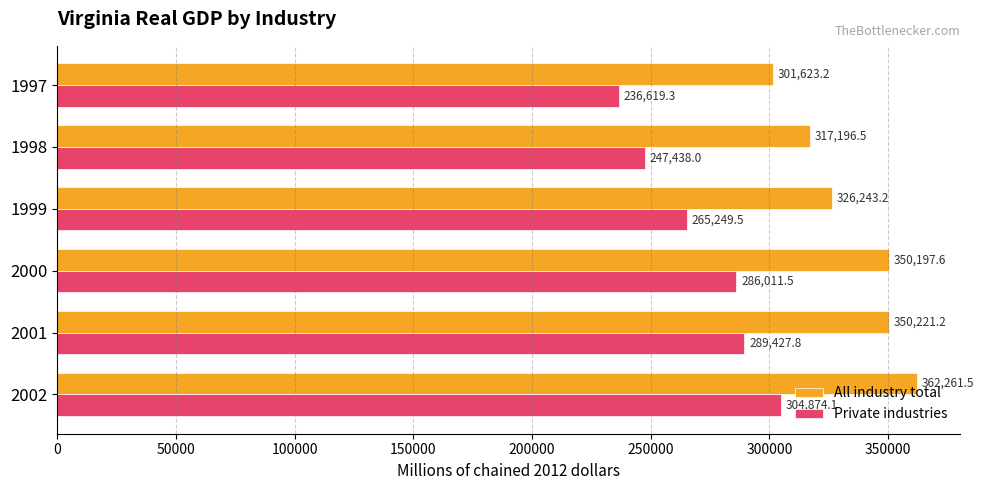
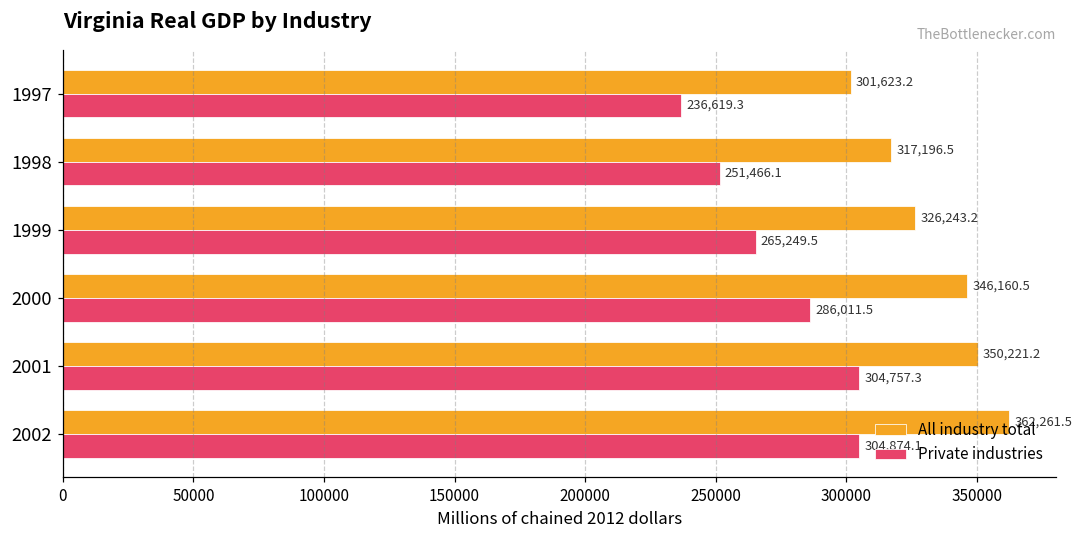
Private industries, 1998: 247,438.0 -> 251,466.1
All industry total, 2000: 350,197.6 -> 346,160.5
Private industries, 2001: 289,427.8 -> 304,757.3
